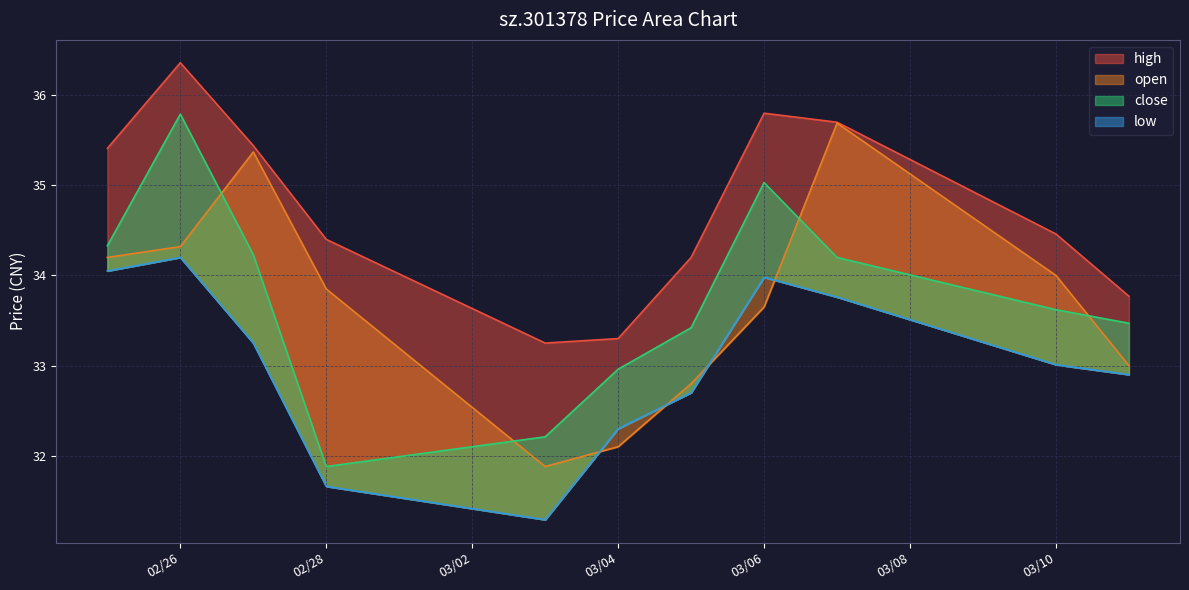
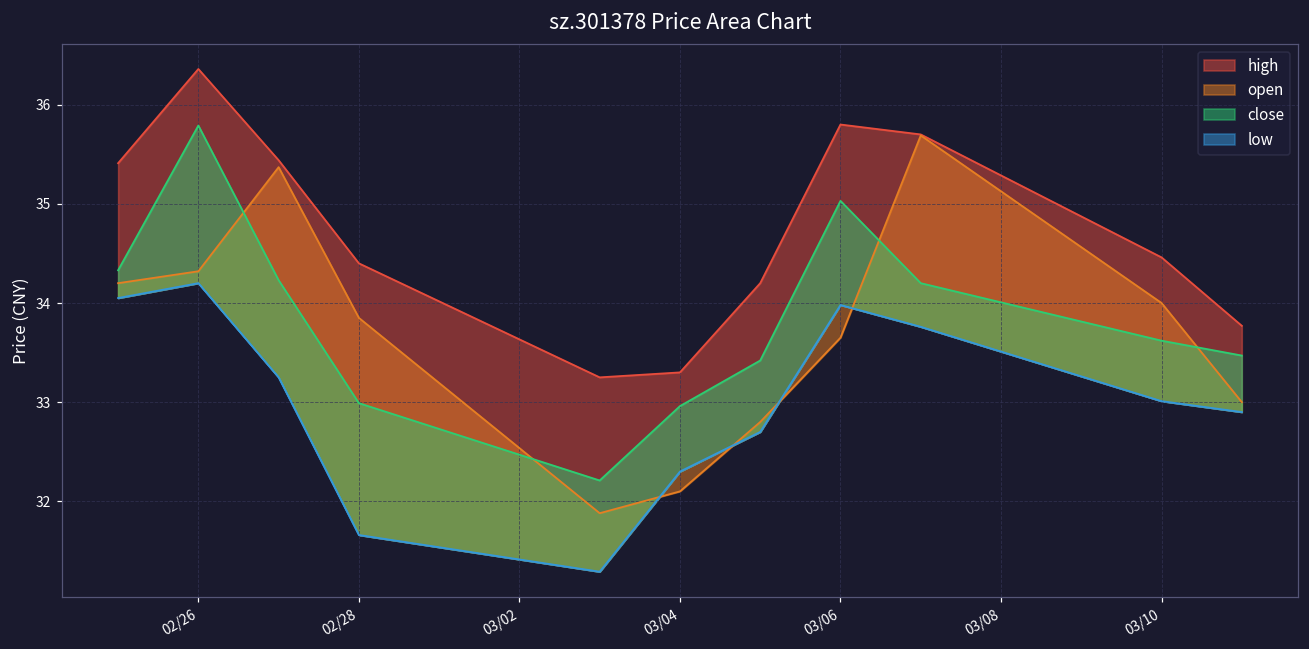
close, 02/28: 31.9 -> 33.0
